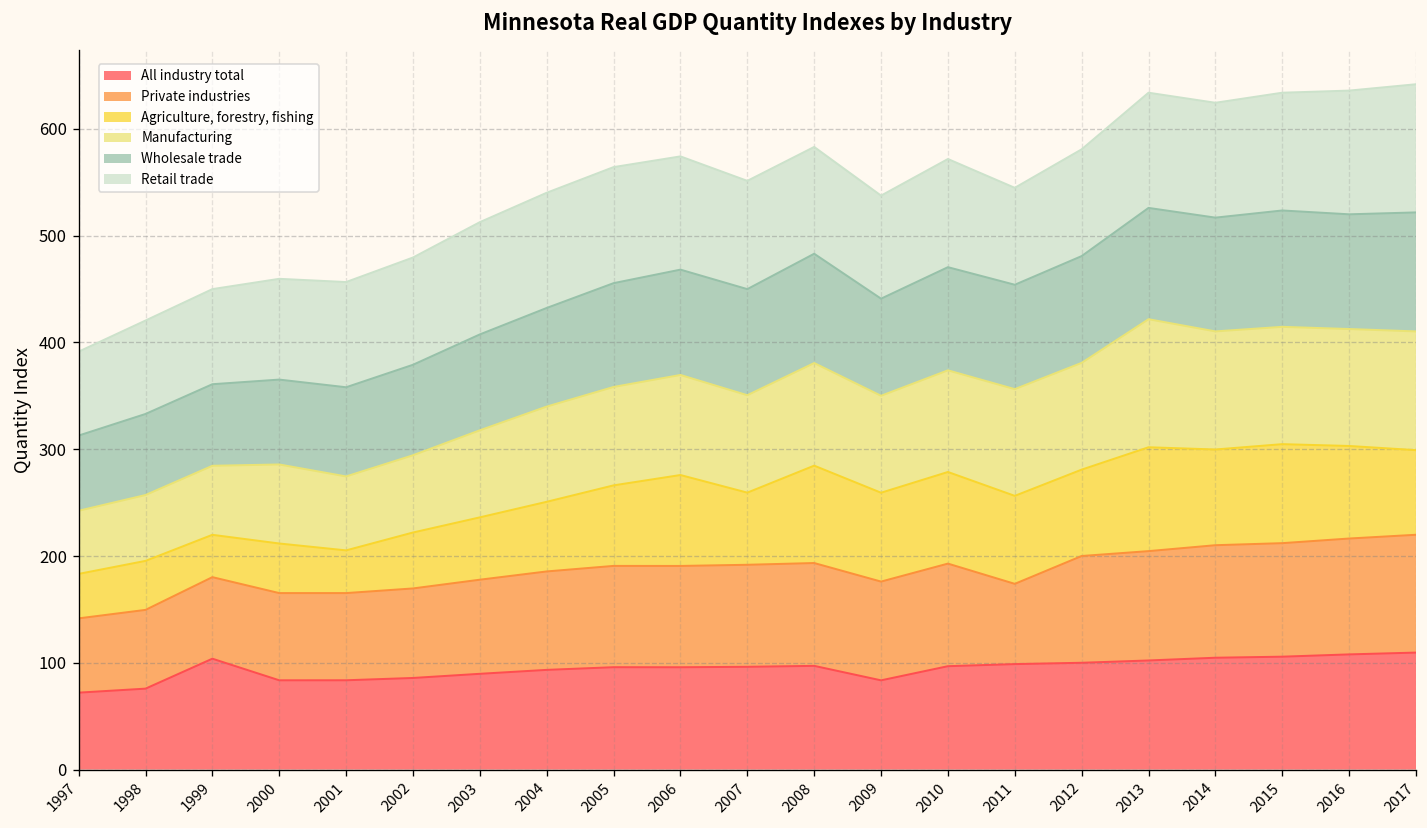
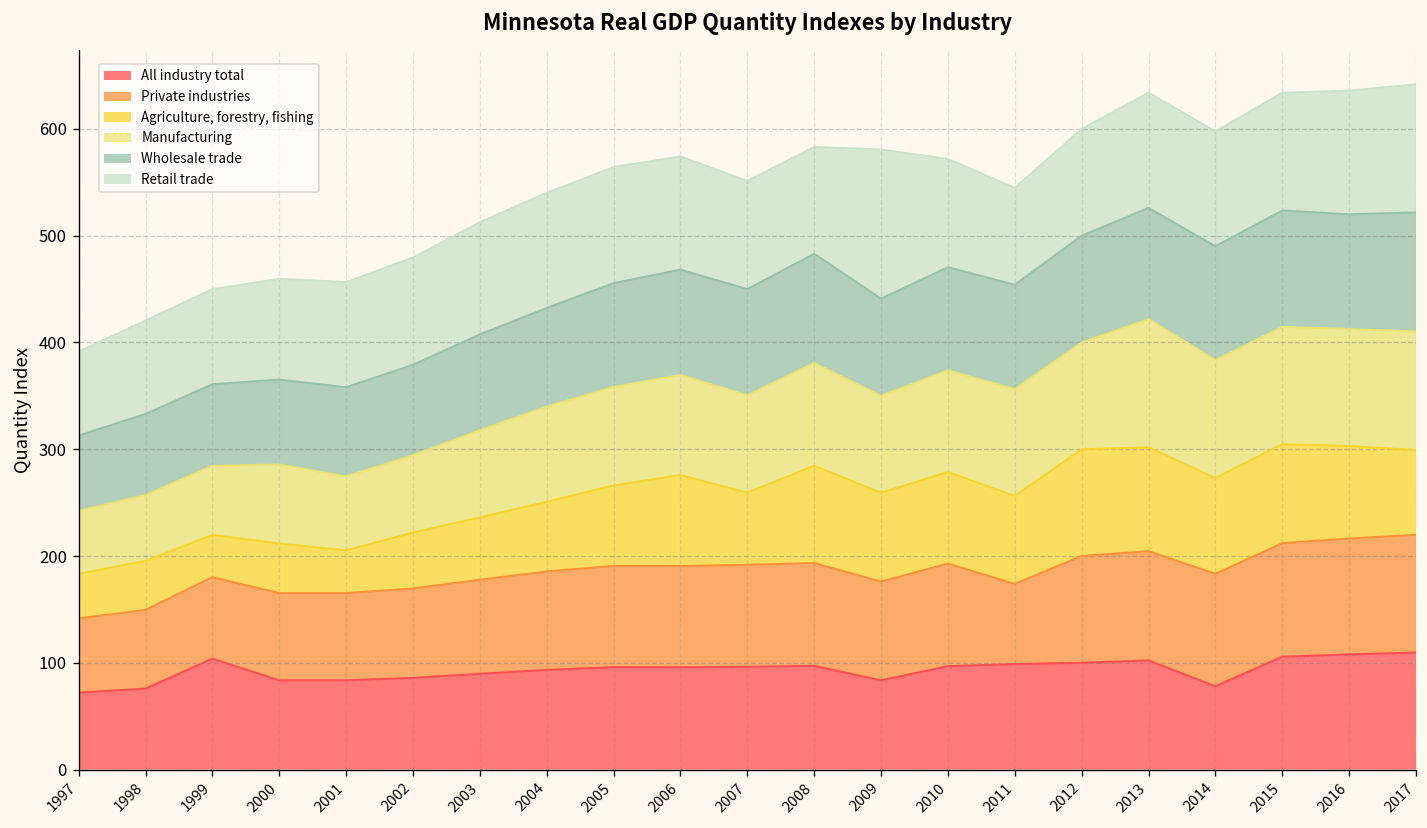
Retail trade, 2009: 100 -> 140
Agriculture, forestry, fishing, 2012: 80 -> 100
All industry total, 2014: 100 -> 80
